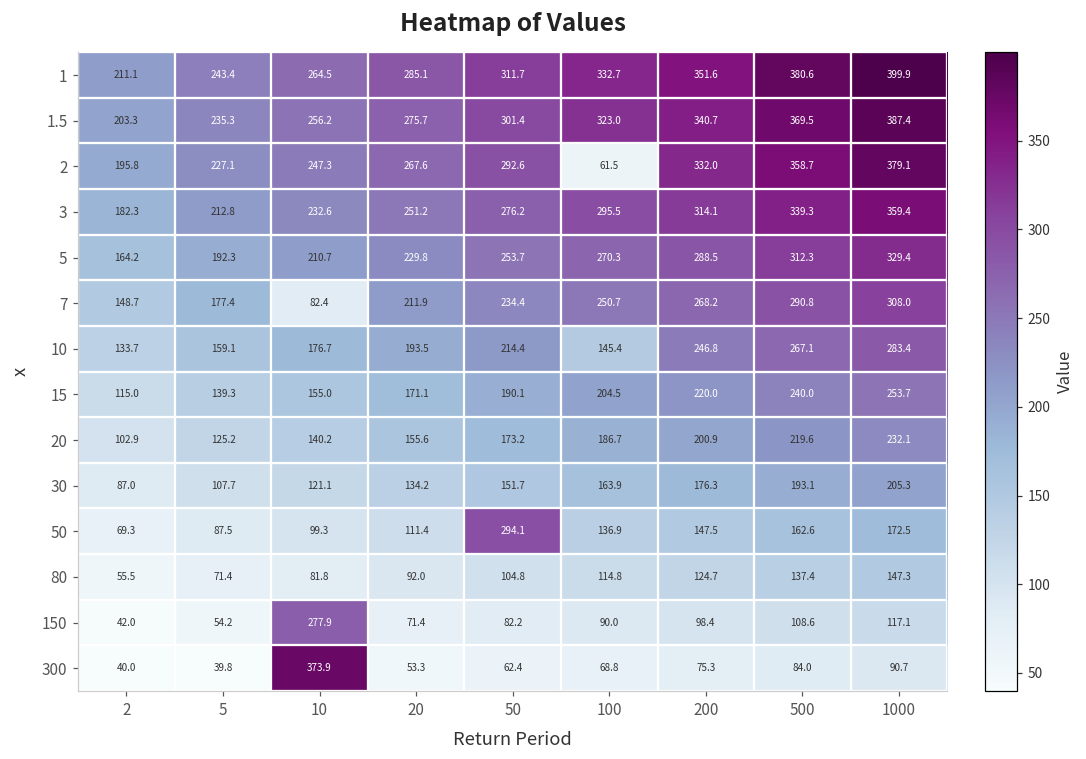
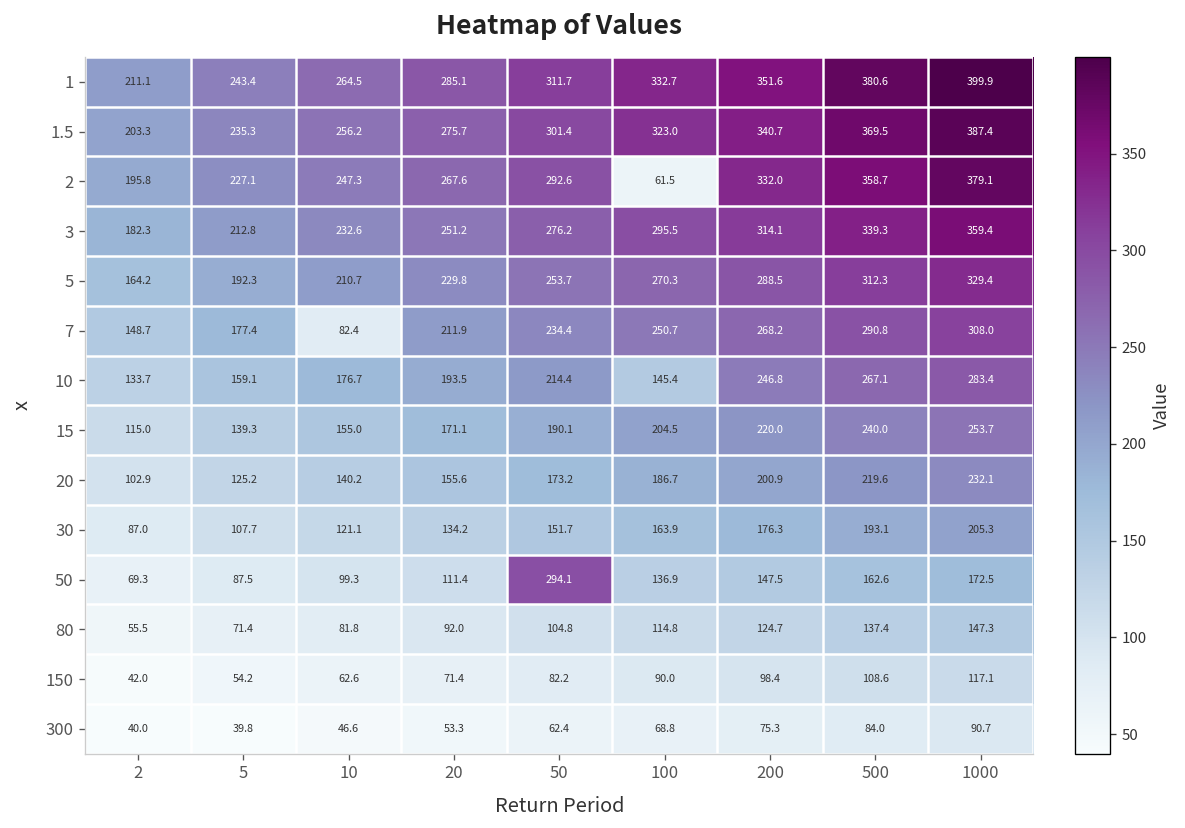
150, 10: 277.9 -> 62.6
300, 10: 373.9 -> 46.6
